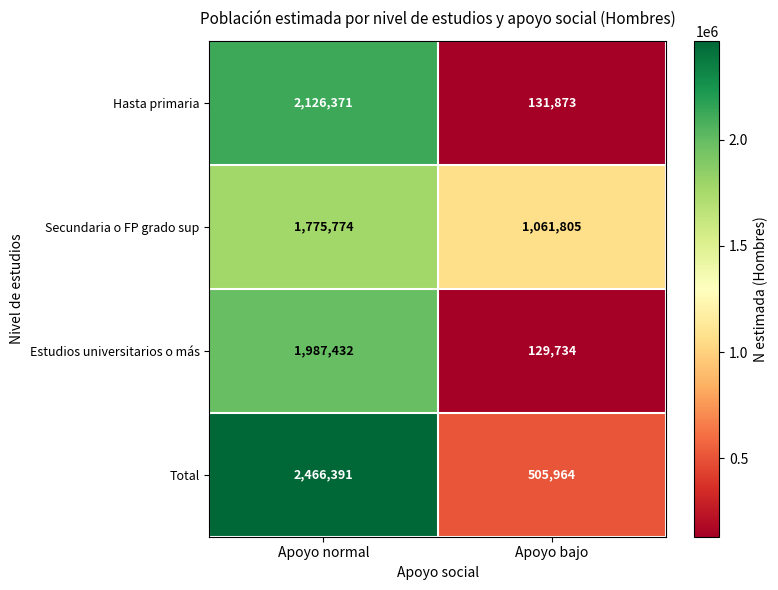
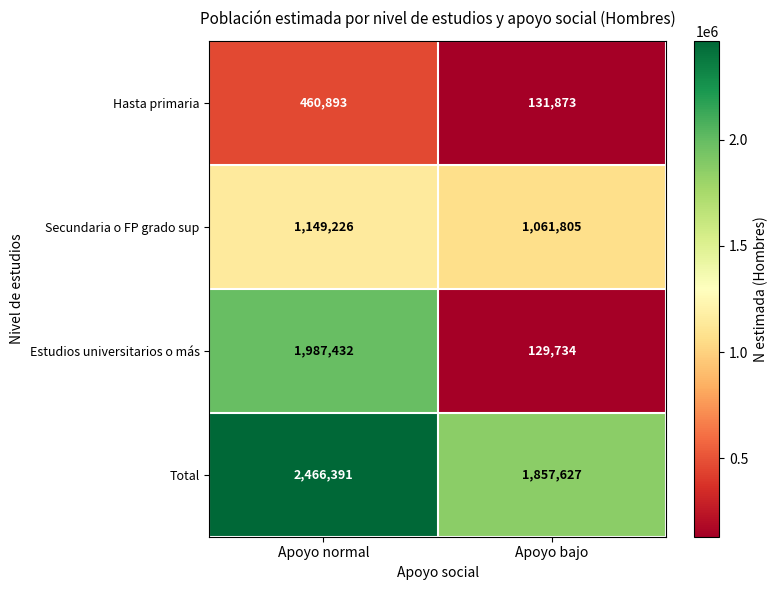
Hasta primaria, Apoyo normal: 2,126,371 -> 460,893
Secundaria o FP grado sup, Apoyo normal: 1,775,774 -> 1,149,226
Total, Apoyo bajo: 505,964 -> 1,857,627
